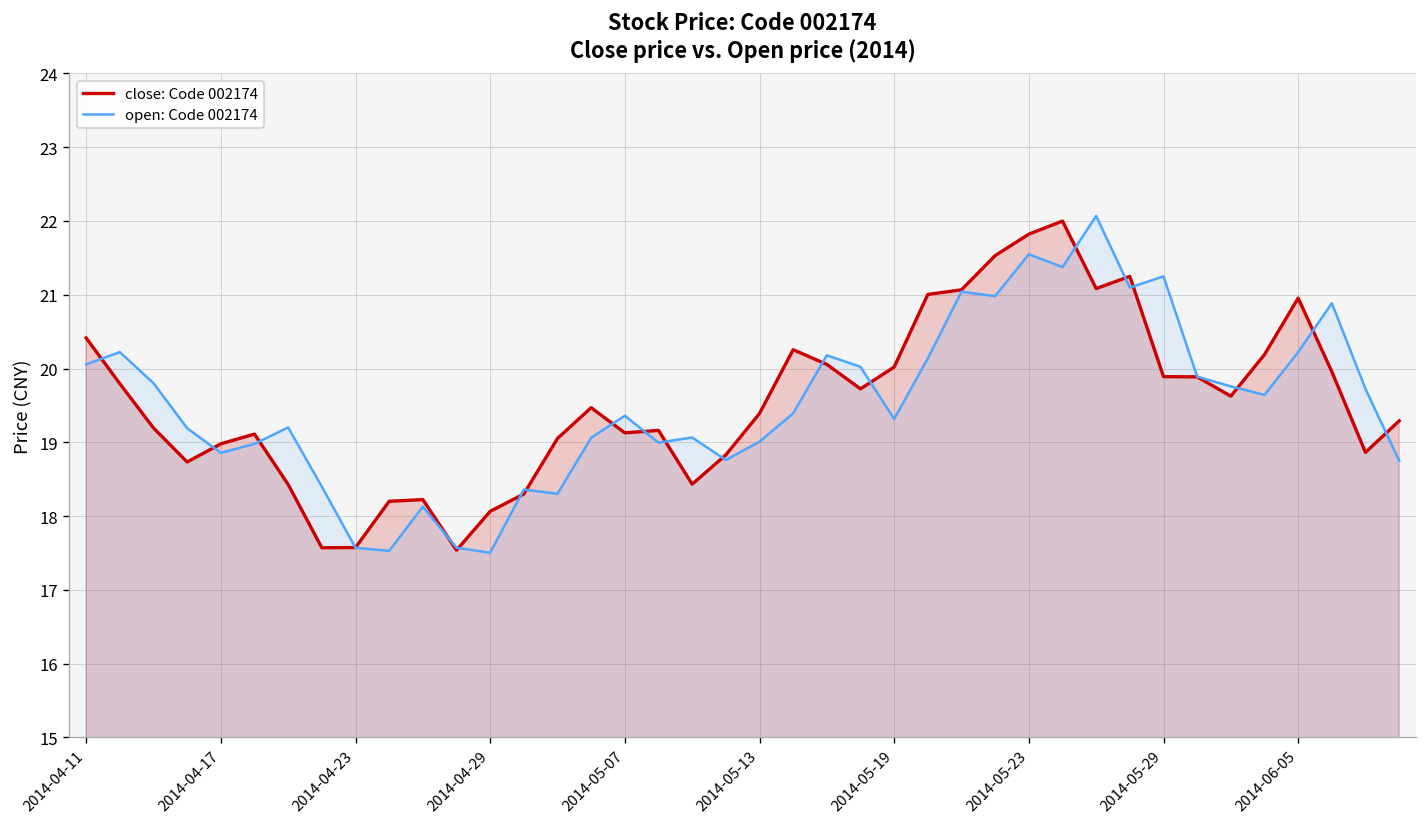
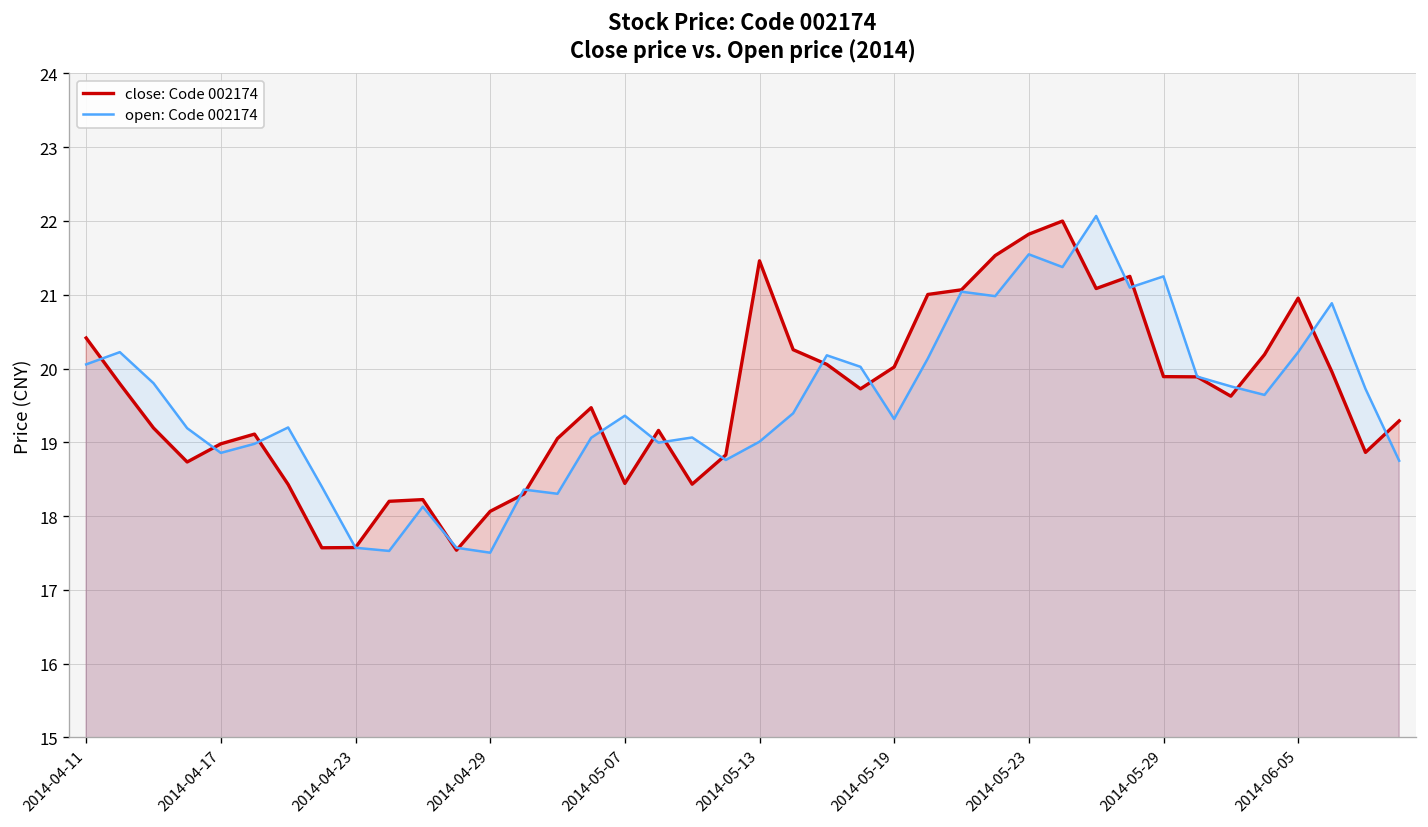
close: Code 002174, 2014-05-07: 19.1 -> 18.4
close: Code 002174, 2014-05-13: 19.4 -> 21.5
